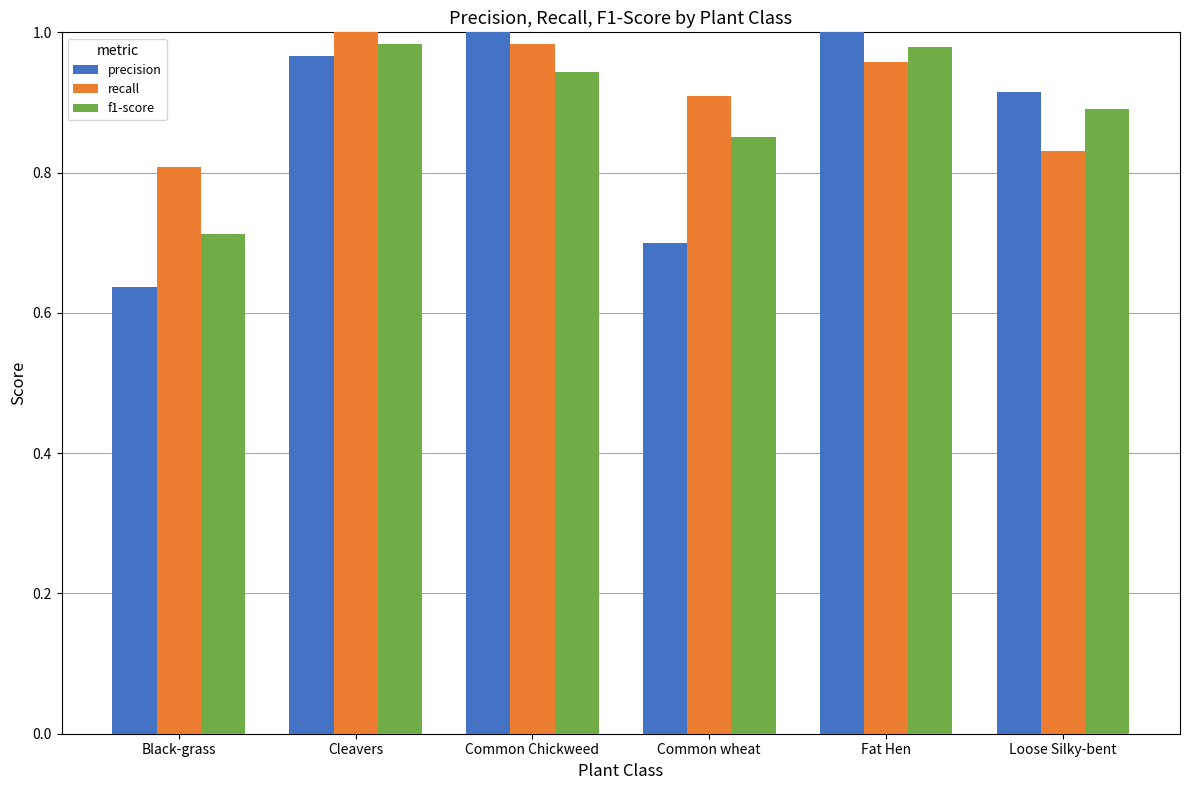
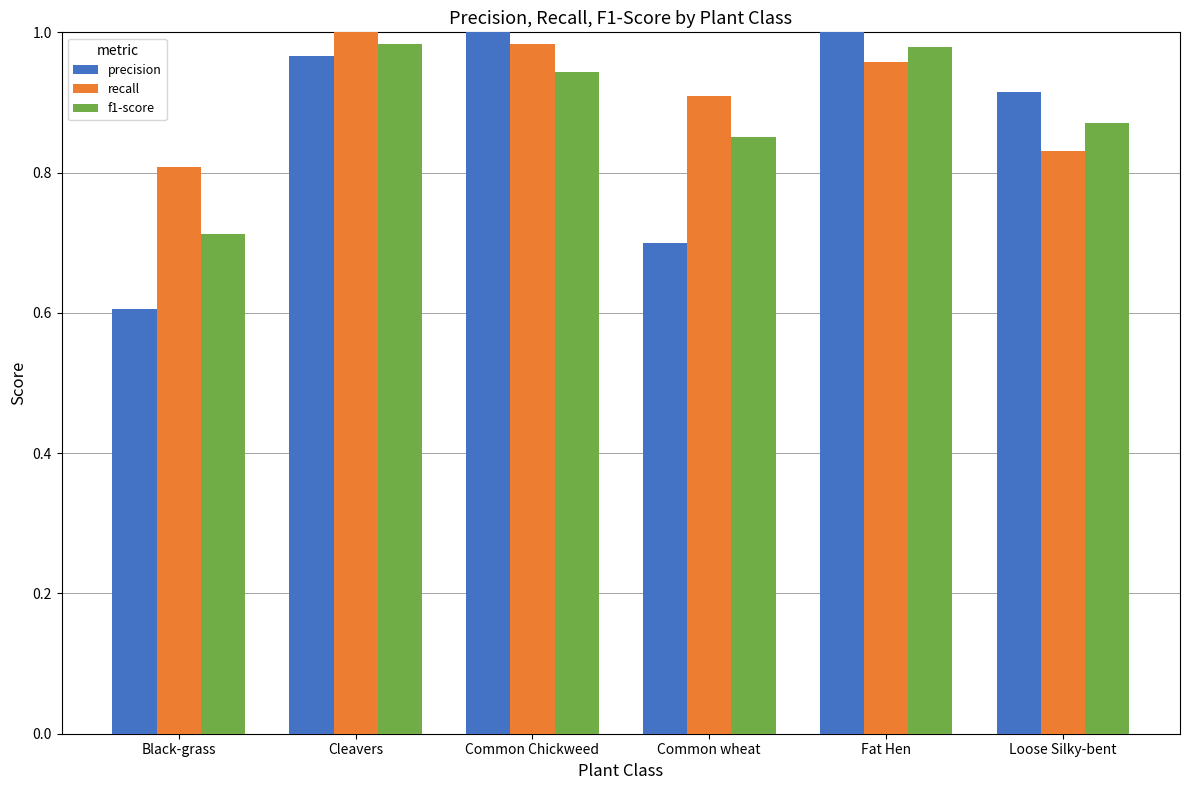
precision, Black-grass: 0.64 -> 0.61
f1-score, Loose Silky-bent: 0.89 -> 0.87
